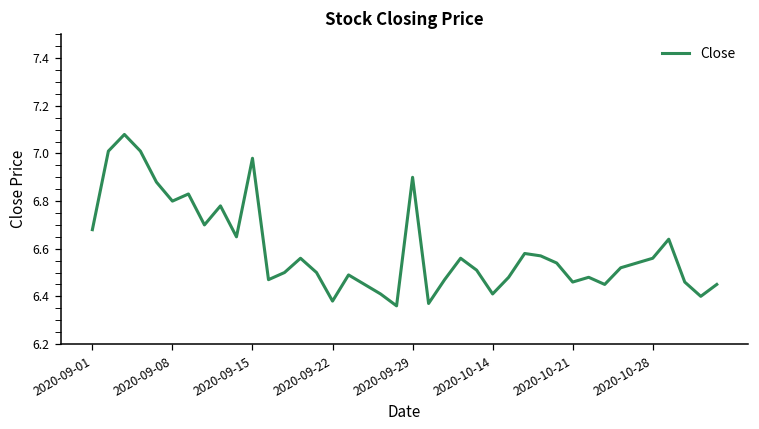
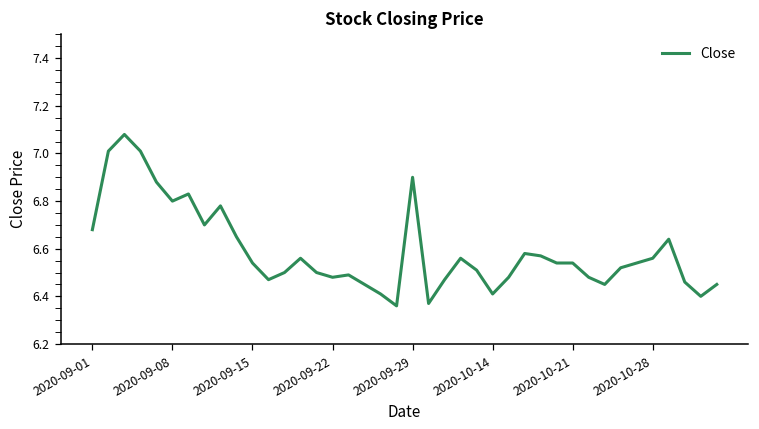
2020-09-15: 6.98 -> 6.54
2020-09-22: 6.38 -> 6.48
2020-10-21: 6.46 -> 6.54
